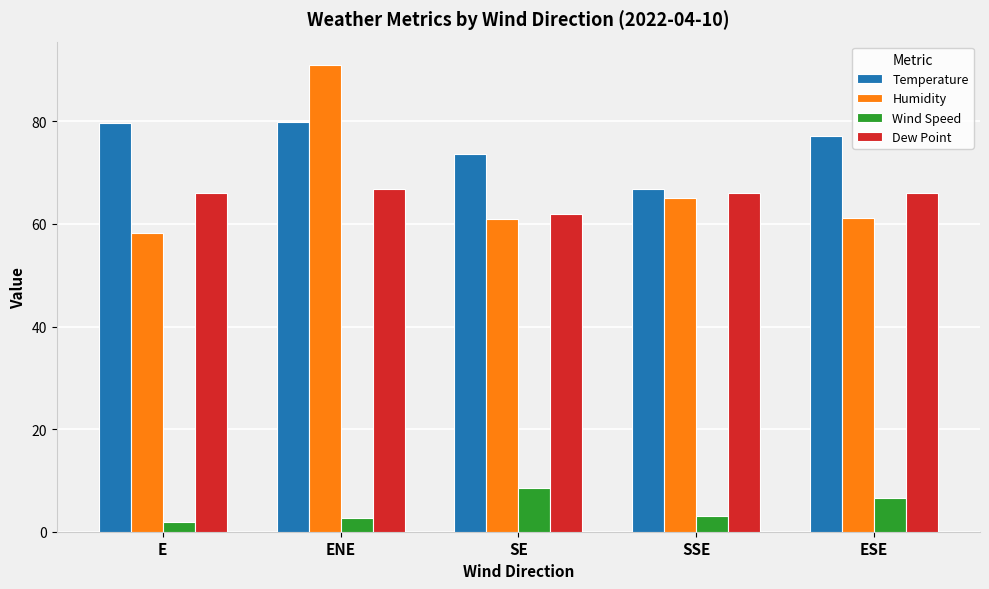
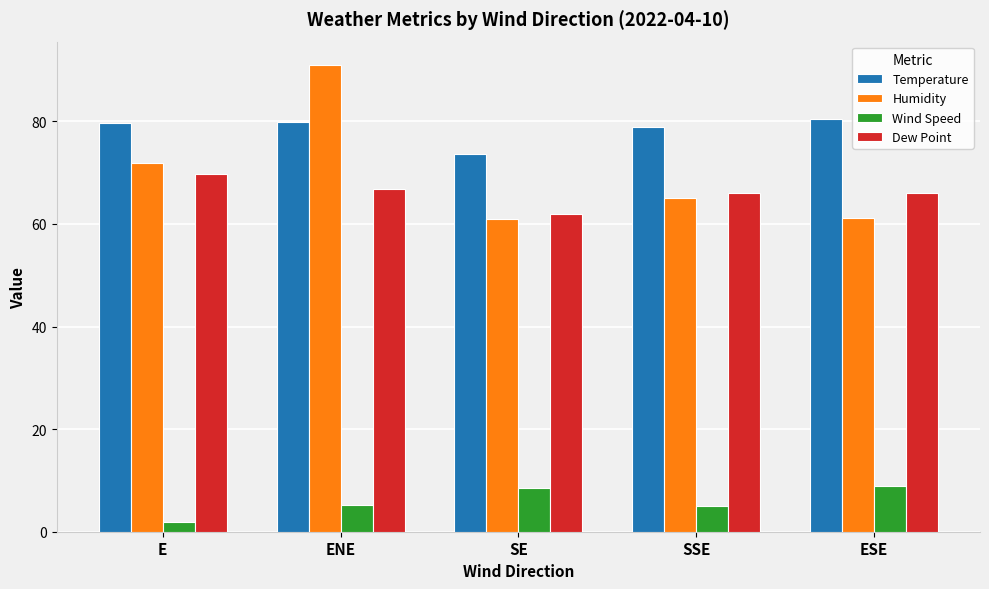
Humidity, E: 58 -> 72
Dew Point, E: 66 -> 70
Wind Speed, ENE: 3 -> 5
Temperature, SSE: 67 -> 79
Wind Speed, SSE: 3 -> 5
Temperature, ESE: 77 -> 80
Wind Speed, ESE: 7 -> 9
